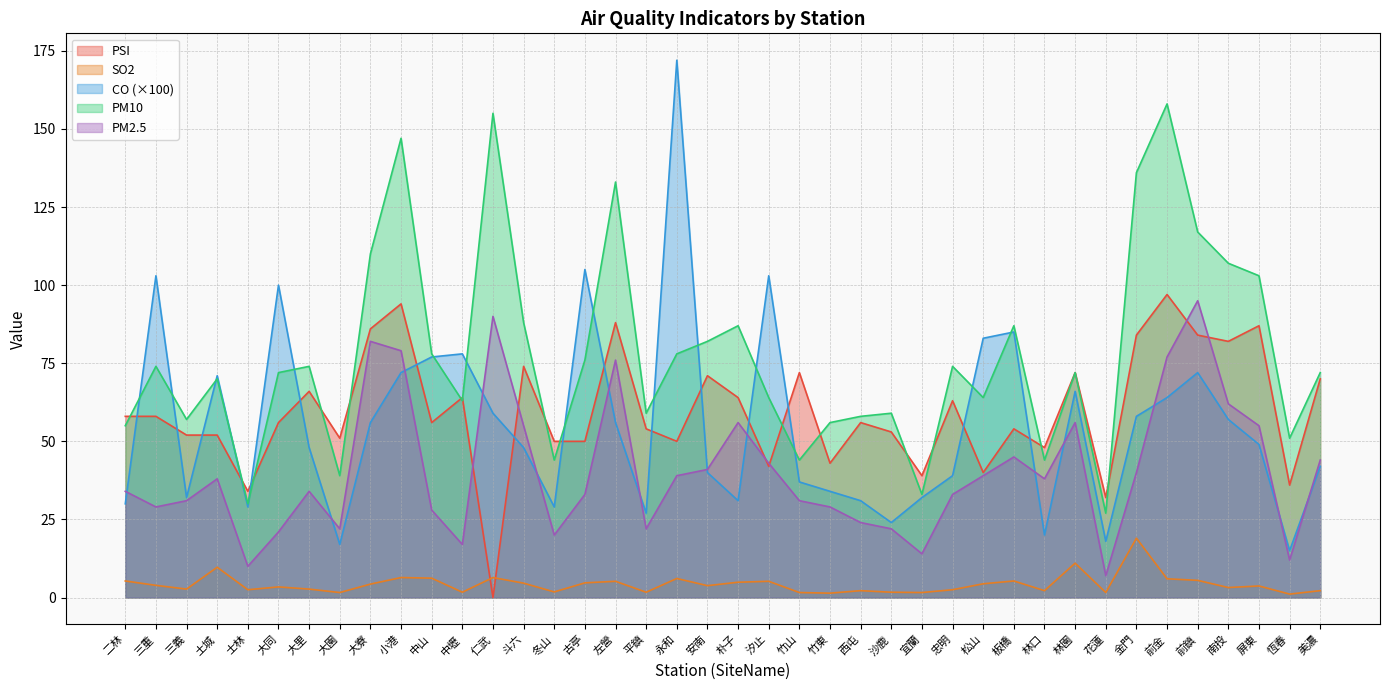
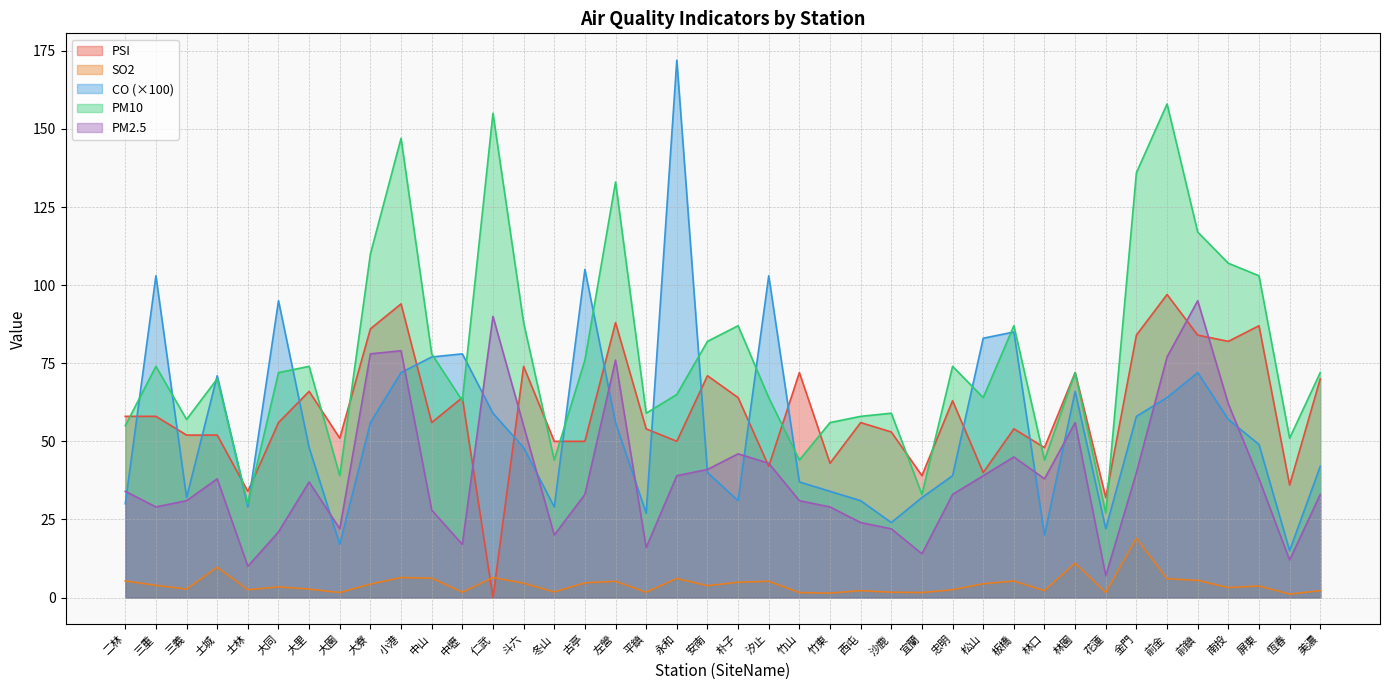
CO (×100), 大同: 100 -> 95
PM2.5, 大里: 34 -> 37
PM2.5, 大寮: 82 -> 78
PM2.5, 平鎮: 22 -> 16
PM10, 永和: 78 -> 65
PM2.5, 朴子: 56 -> 46
CO (×100), 花蓮: 18 -> 22
PM2.5, 屏東: 55 -> 38
PM2.5, 美濃: 44 -> 33
